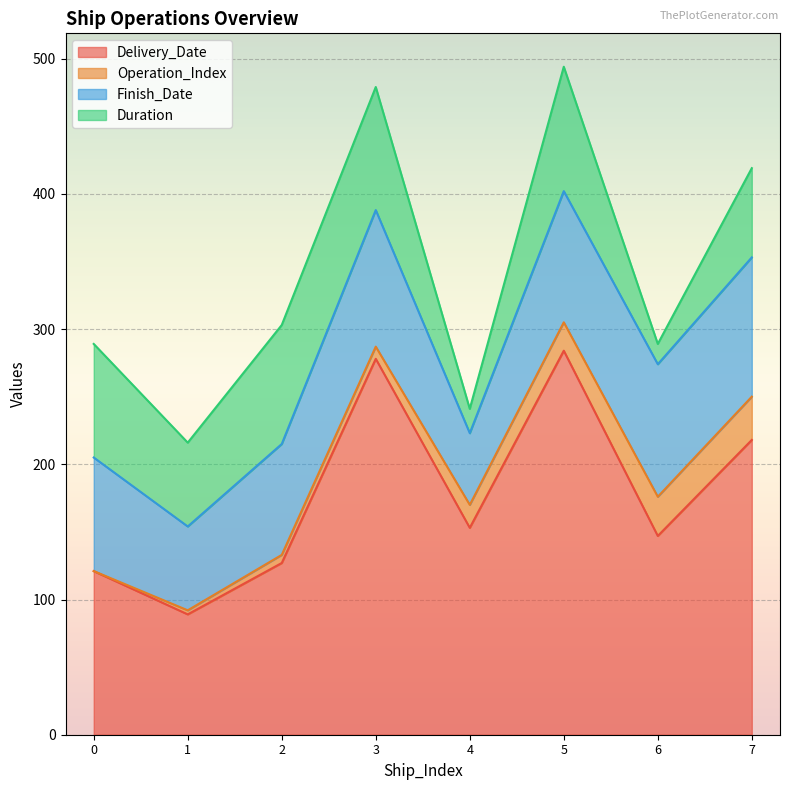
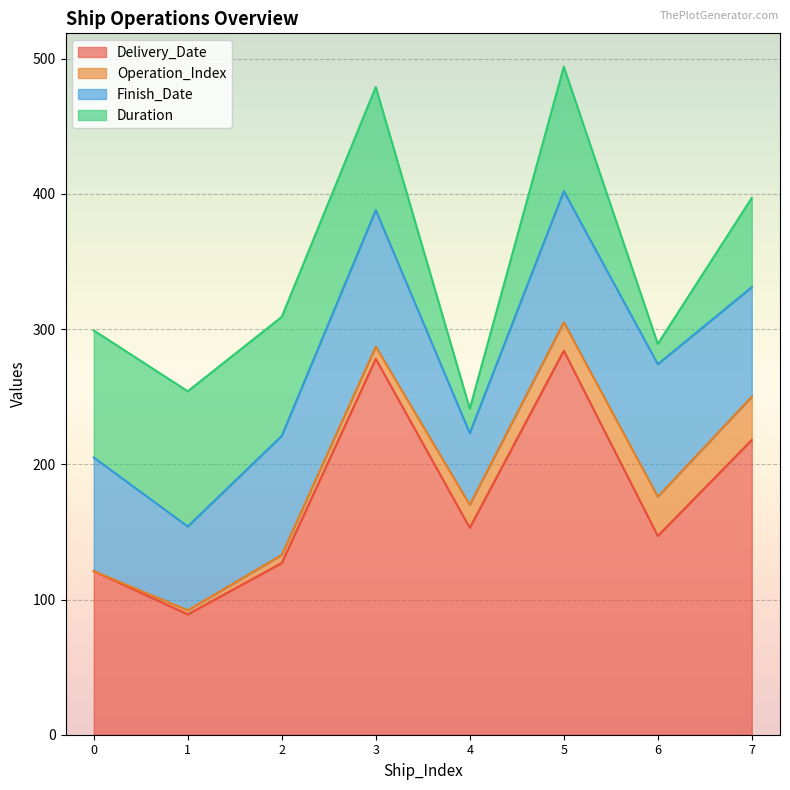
Duration, 0: 84 -> 94
Duration, 1: 62 -> 100
Finish_Date, 2: 82 -> 88
Finish_Date, 7: 103 -> 81
